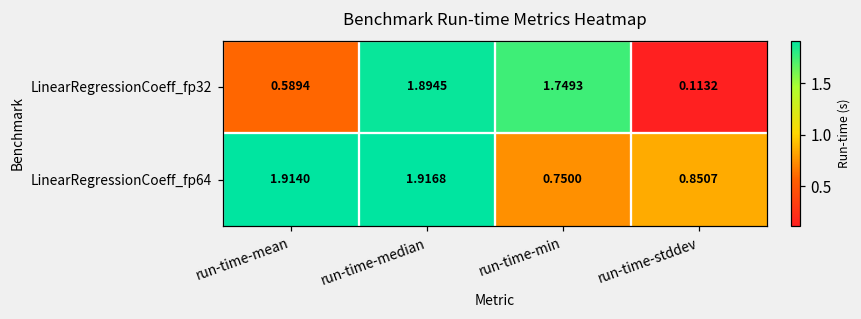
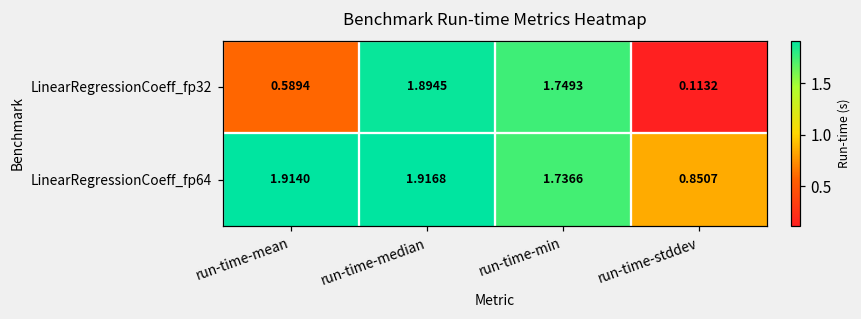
LinearRegressionCoeff_fp64, run-time-min: 0.7500 -> 1.7366
